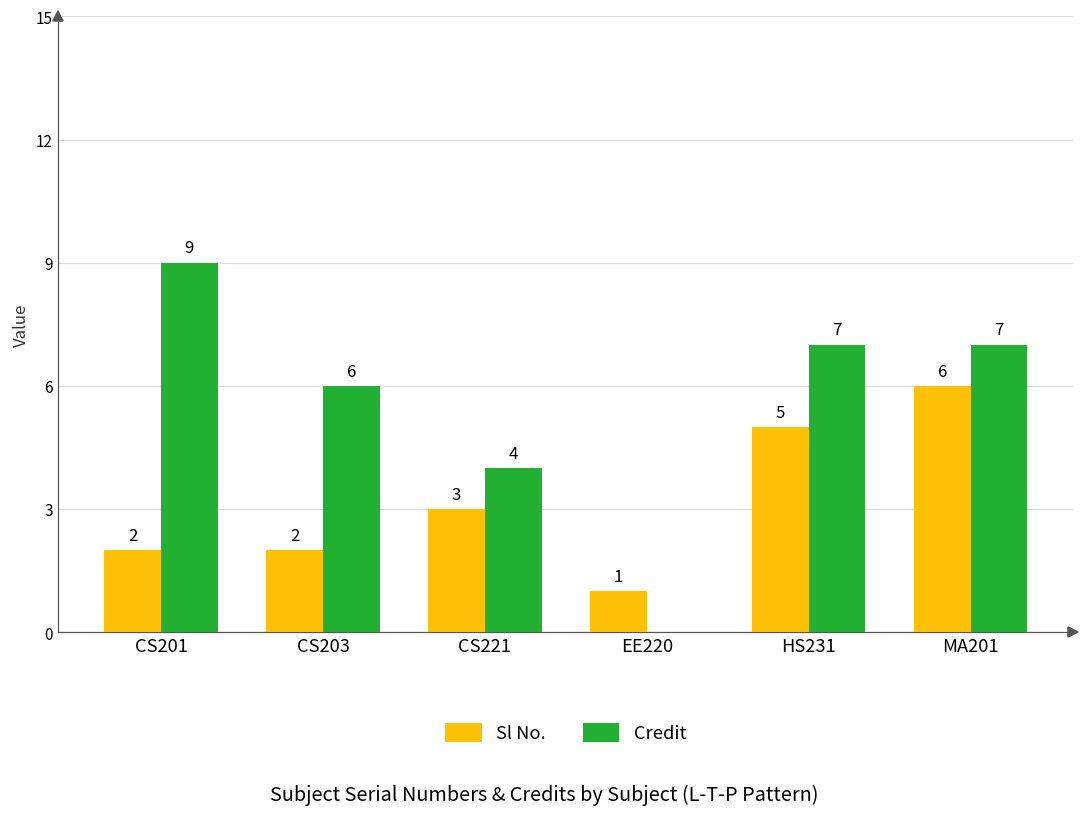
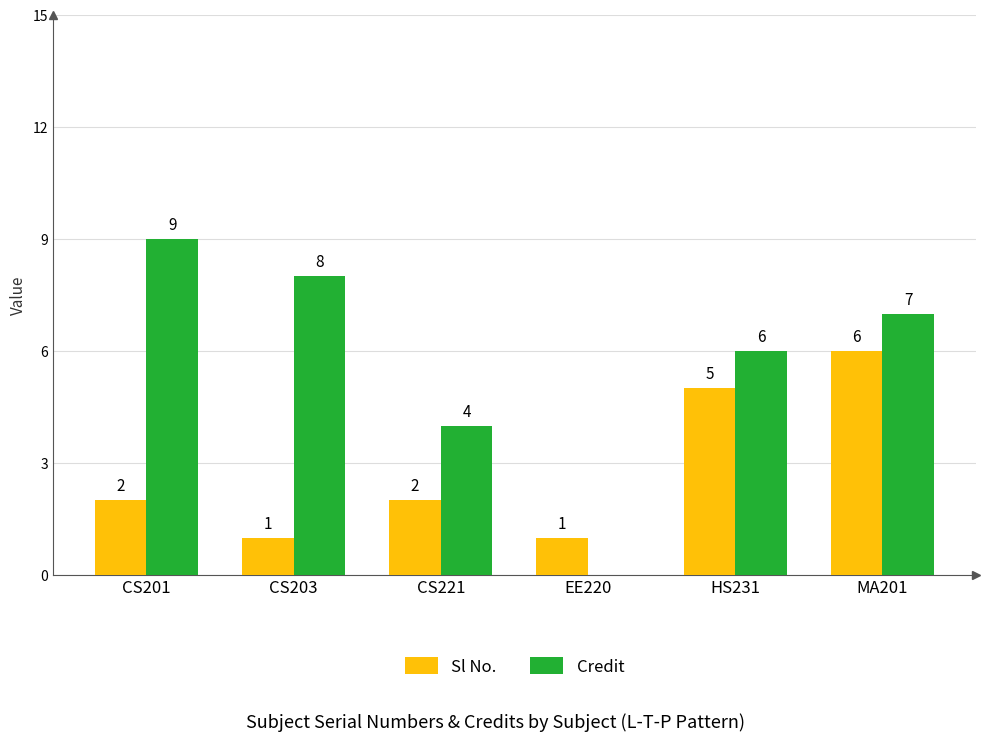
Sl No., CS203: 2 -> 1
Credit, CS203: 6 -> 8
Sl No., CS221: 3 -> 2
Credit, HS231: 7 -> 6
